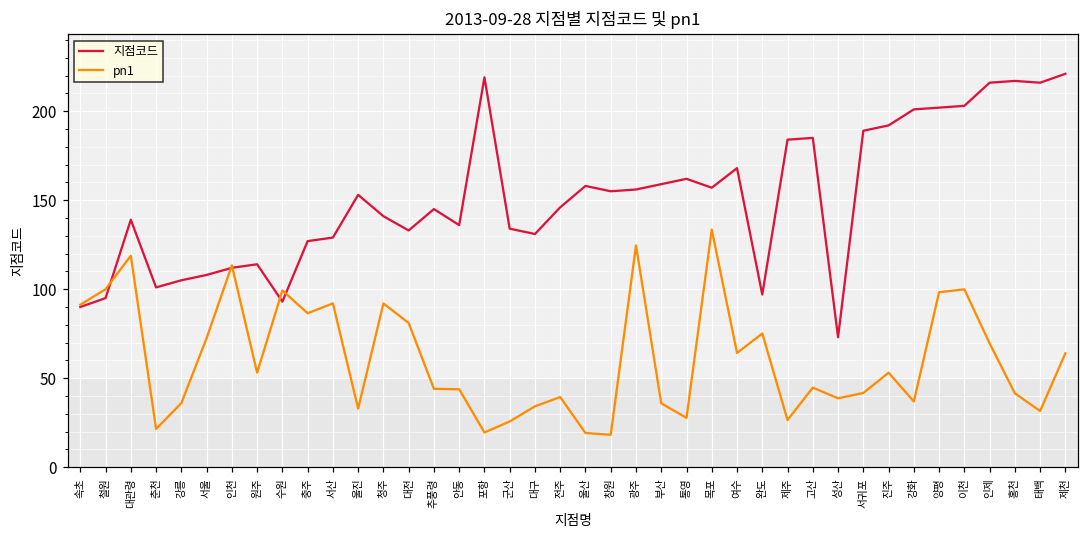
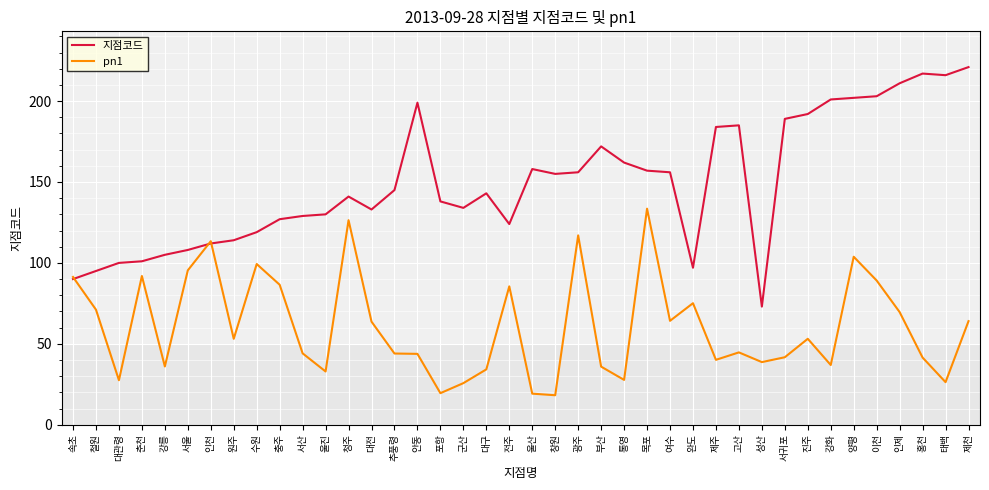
pn1, 철원: 100 -> 71
지점코드, 대관령: 139 -> 100
pn1, 대관령: 119 -> 28
pn1, 춘천: 22 -> 92
pn1, 서울: 73 -> 95
지점코드, 수원: 93 -> 119
pn1, 서산: 92 -> 44
지점코드, 울진: 153 -> 130
pn1, 청주: 92 -> 126
pn1, 대전: 81 -> 64
지점코드, 안동: 136 -> 199
지점코드, 포항: 219 -> 138
지점코드, 대구: 131 -> 143
지점코드, 전주: 146 -> 124
pn1, 전주: 39 -> 86
pn1, 광주: 125 -> 117
지점코드, 부산: 159 -> 172
지점코드, 여수: 168 -> 156
pn1, 제주: 27 -> 40
pn1, 양평: 98 -> 104
pn1, 이천: 100 -> 89
지점코드, 인제: 216 -> 211
pn1, 태백: 32 -> 26
